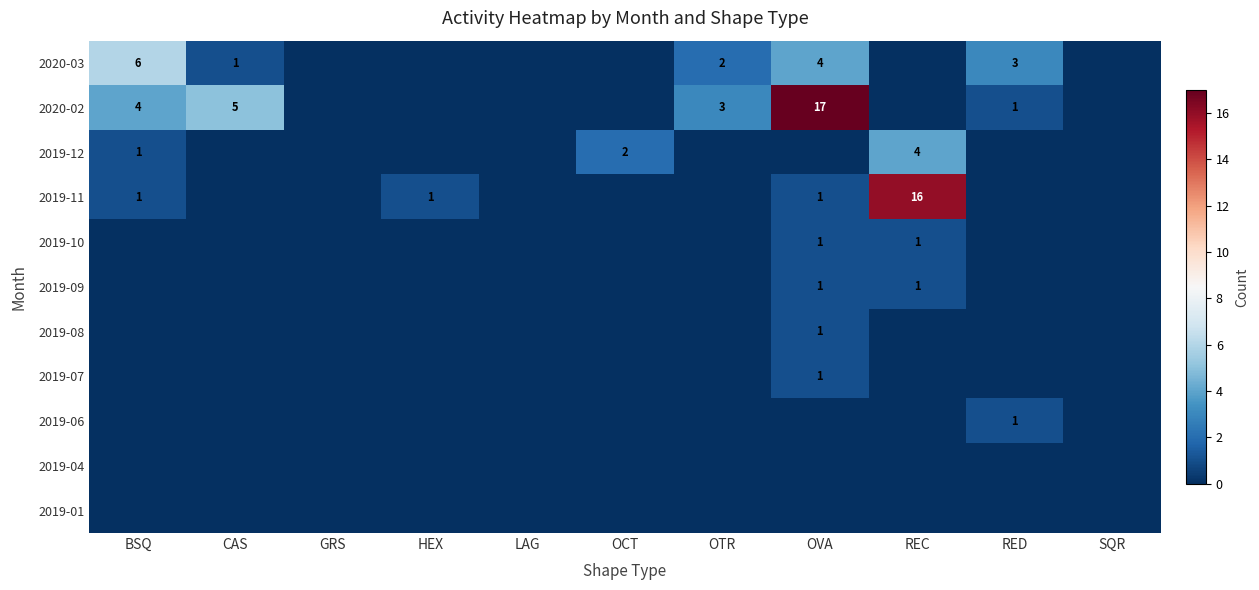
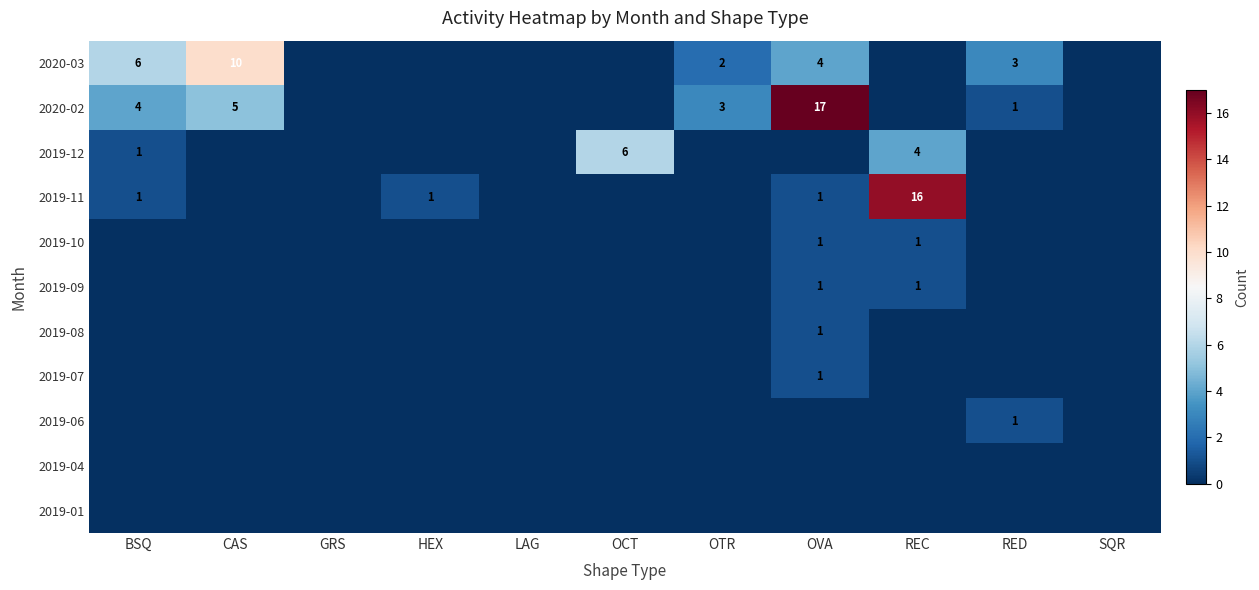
2020-03, CAS: 1 -> 10
2019-12, OCT: 2 -> 6
